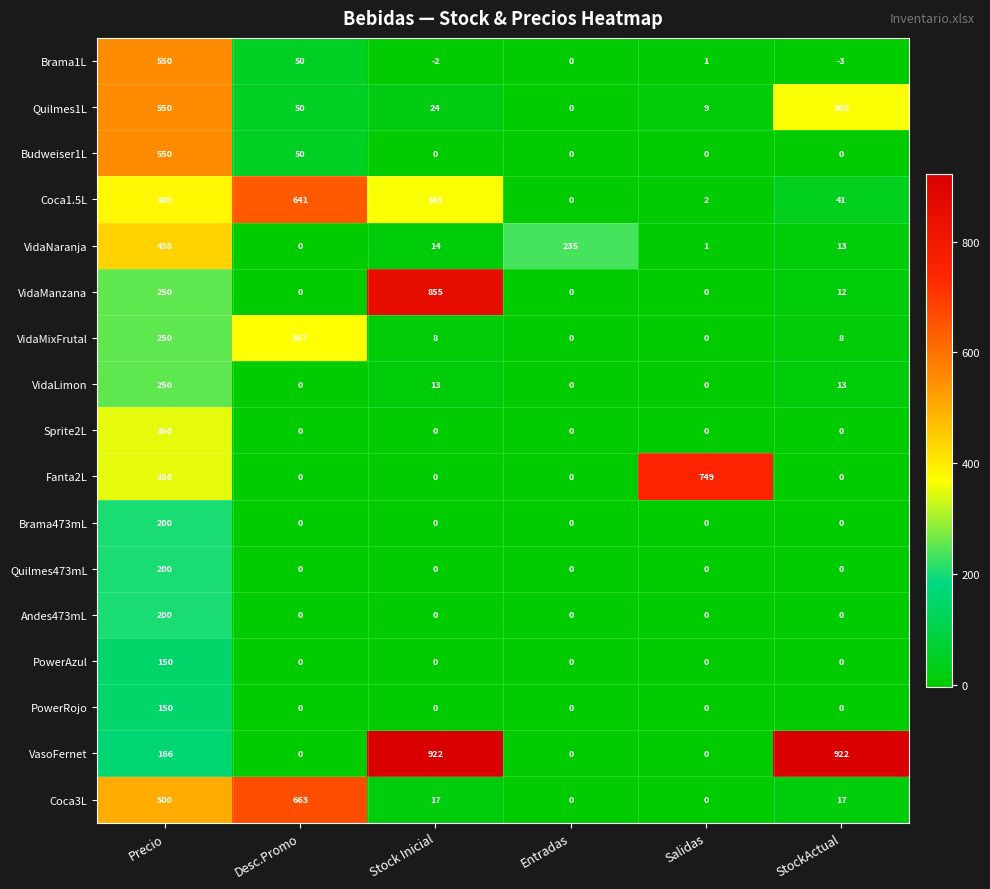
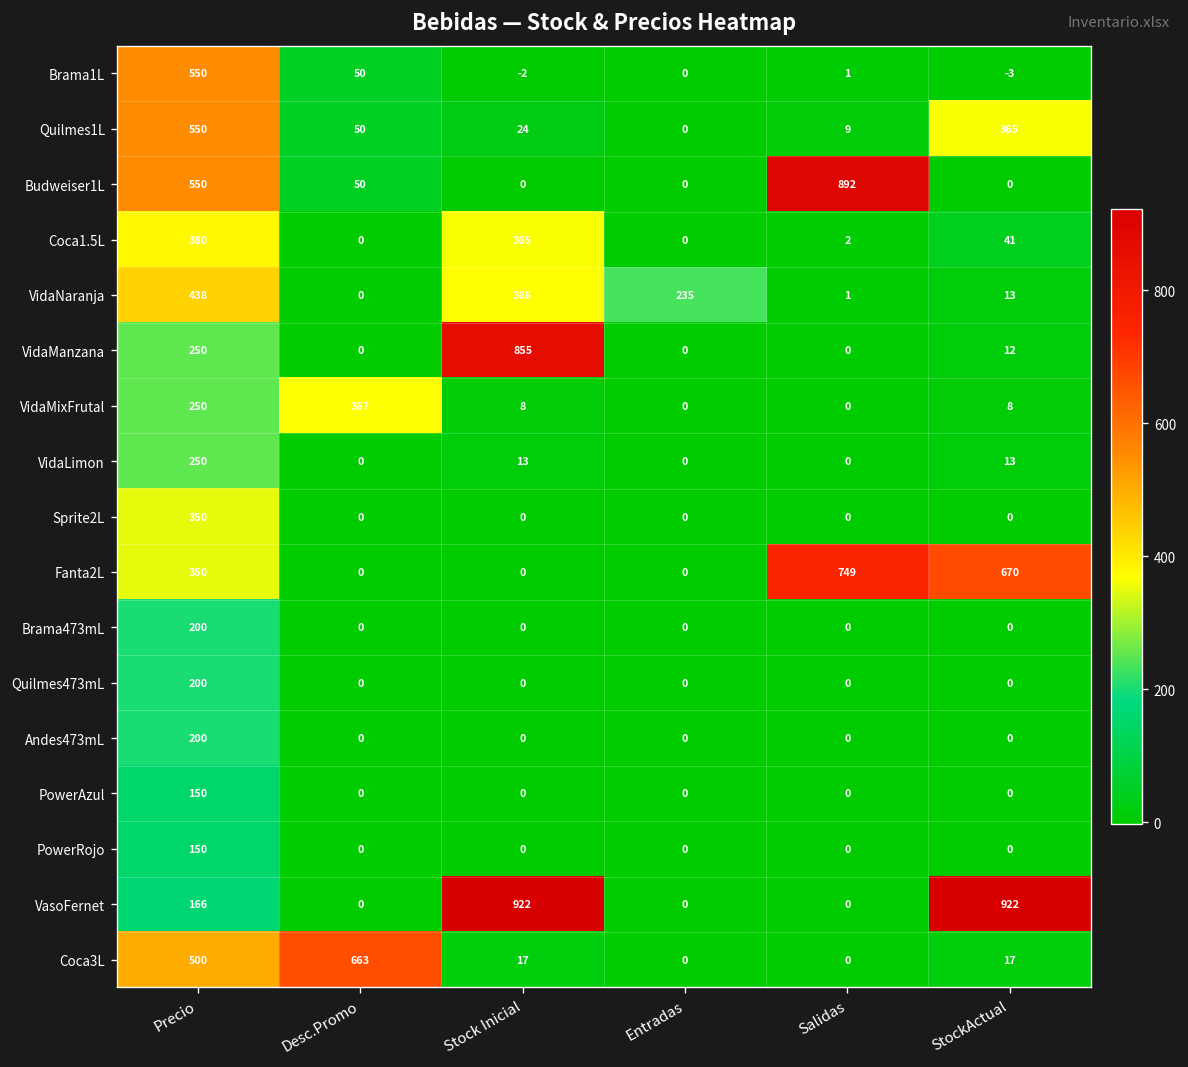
Budweiser1L, Salidas: 0 -> 892
Coca1.5L, Desc.Promo: 641 -> 0
VidaNaranja, Stock Inicial: 14 -> 366
Fanta2L, StockActual: 0 -> 670
